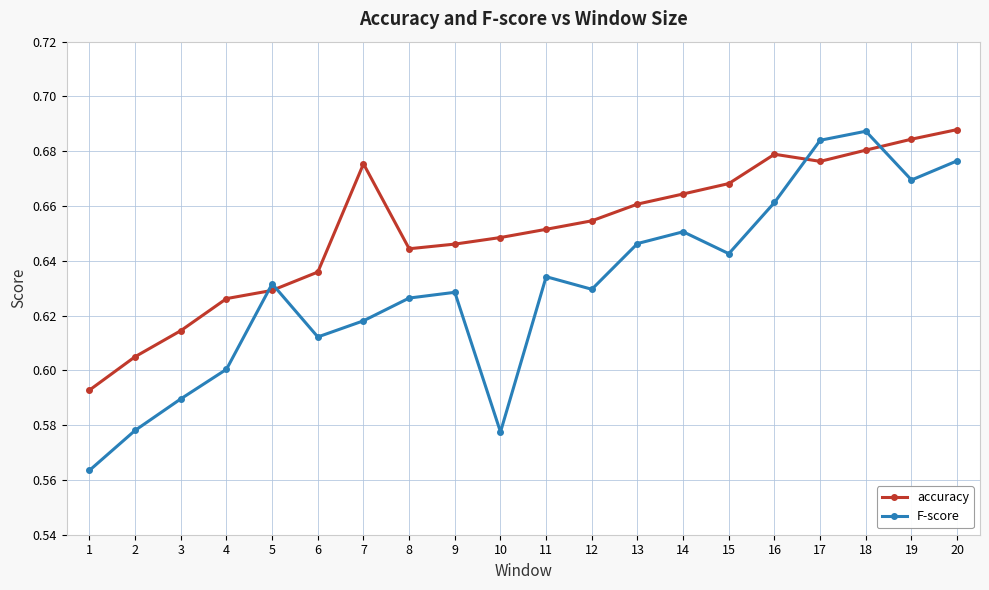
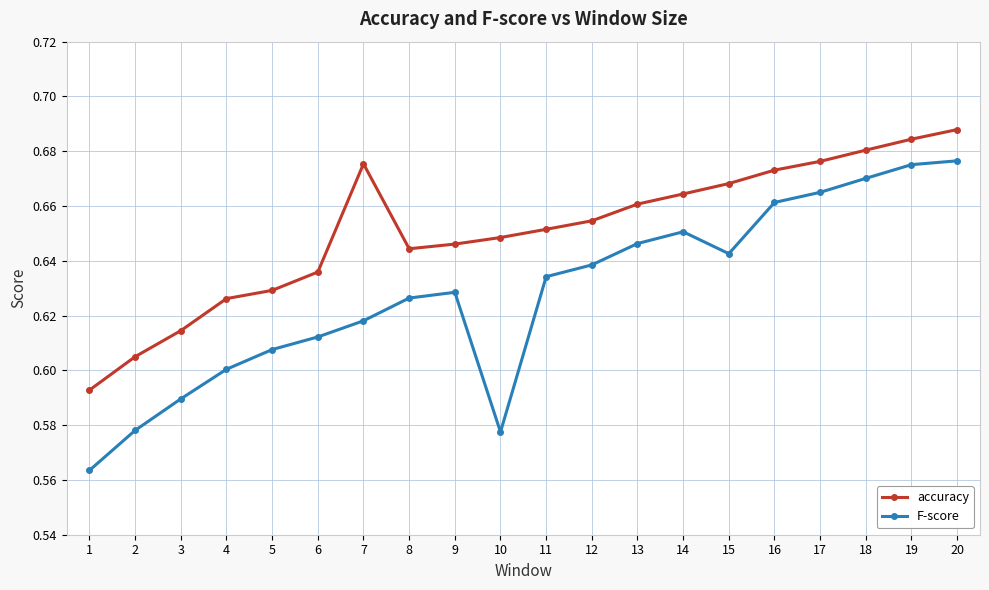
F-score, 5: 0.632 -> 0.608
F-score, 12: 0.630 -> 0.639
accuracy, 16: 0.679 -> 0.673
F-score, 17: 0.684 -> 0.665
F-score, 18: 0.687 -> 0.670
F-score, 19: 0.670 -> 0.675
